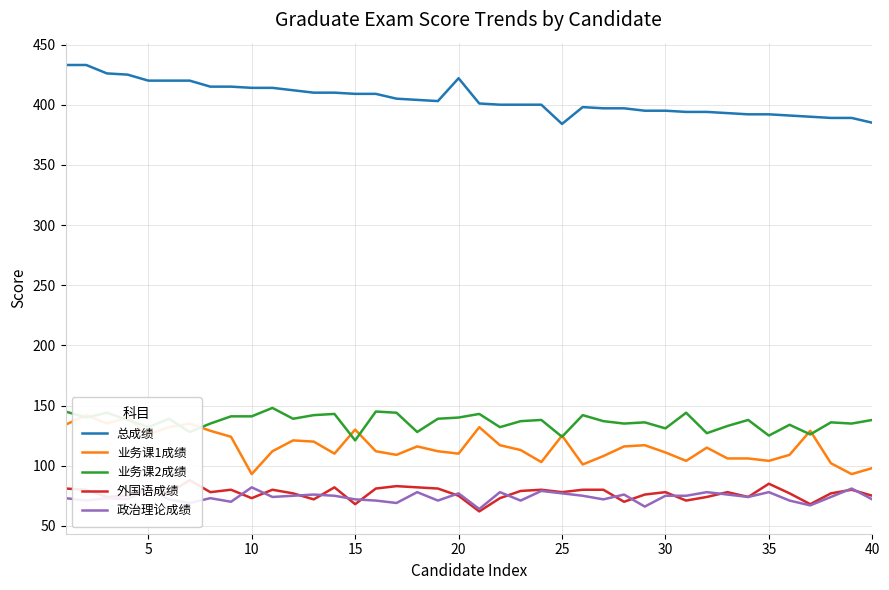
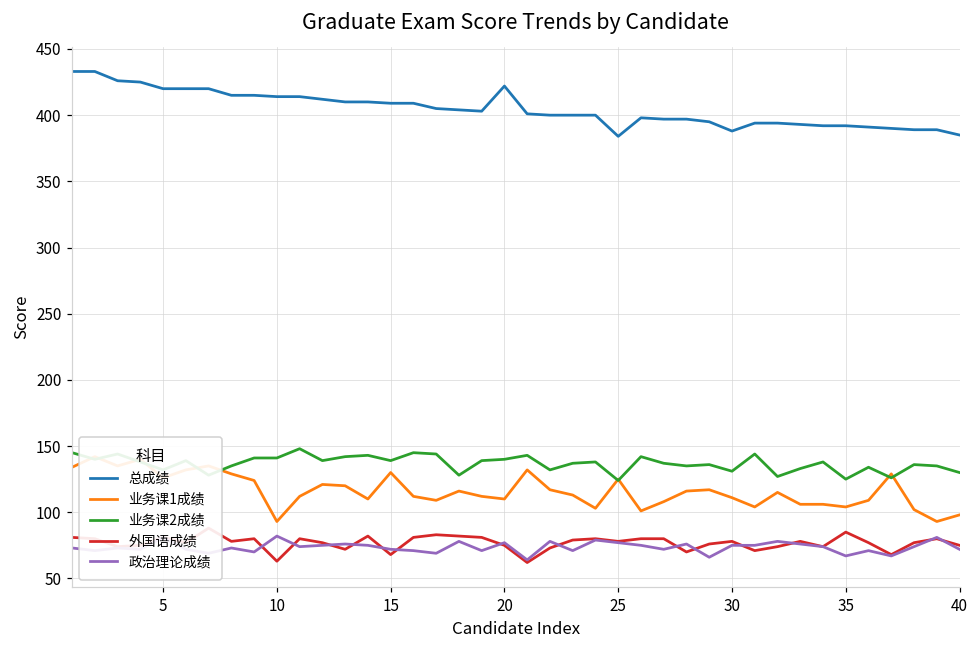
外国语成绩, 10: 73 -> 63
业务课2成绩, 15: 121 -> 139
总成绩, 30: 395 -> 388
政治理论成绩, 35: 78 -> 67
业务课2成绩, 40: 138 -> 130
